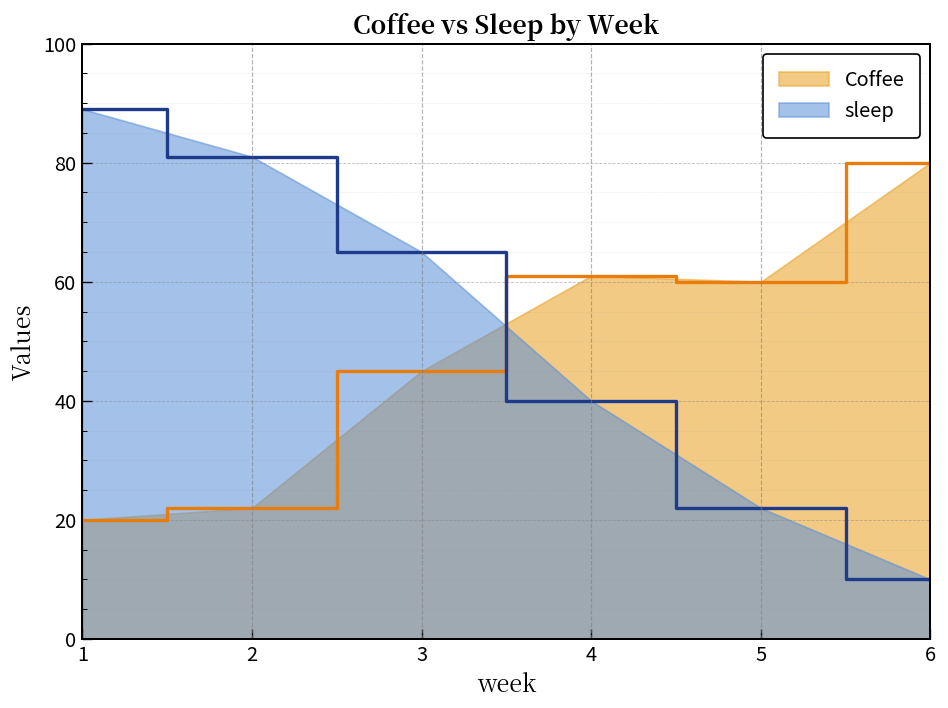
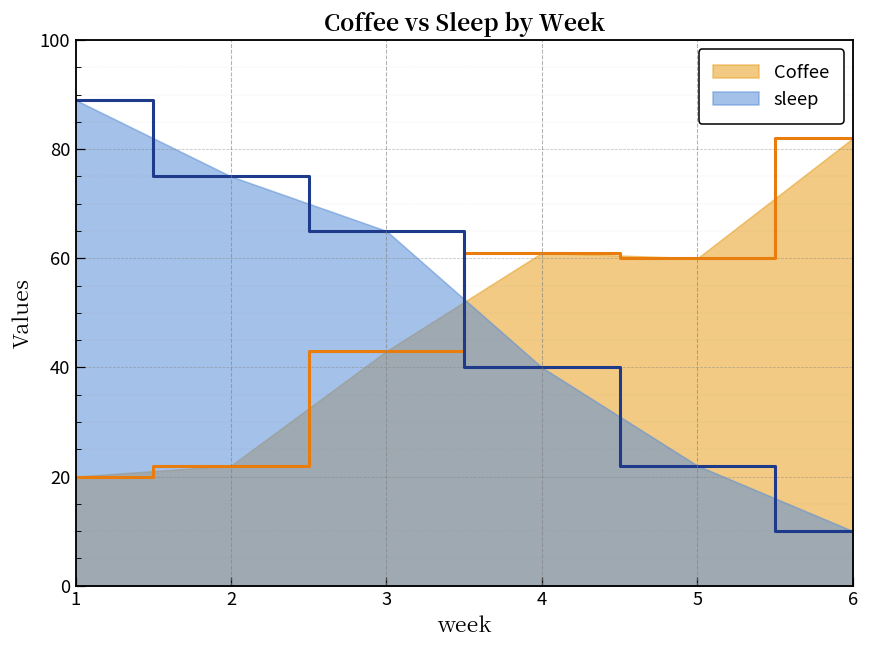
sleep, 2: 81 -> 75
Coffee, 3: 45 -> 43
Coffee, 6: 80 -> 82
